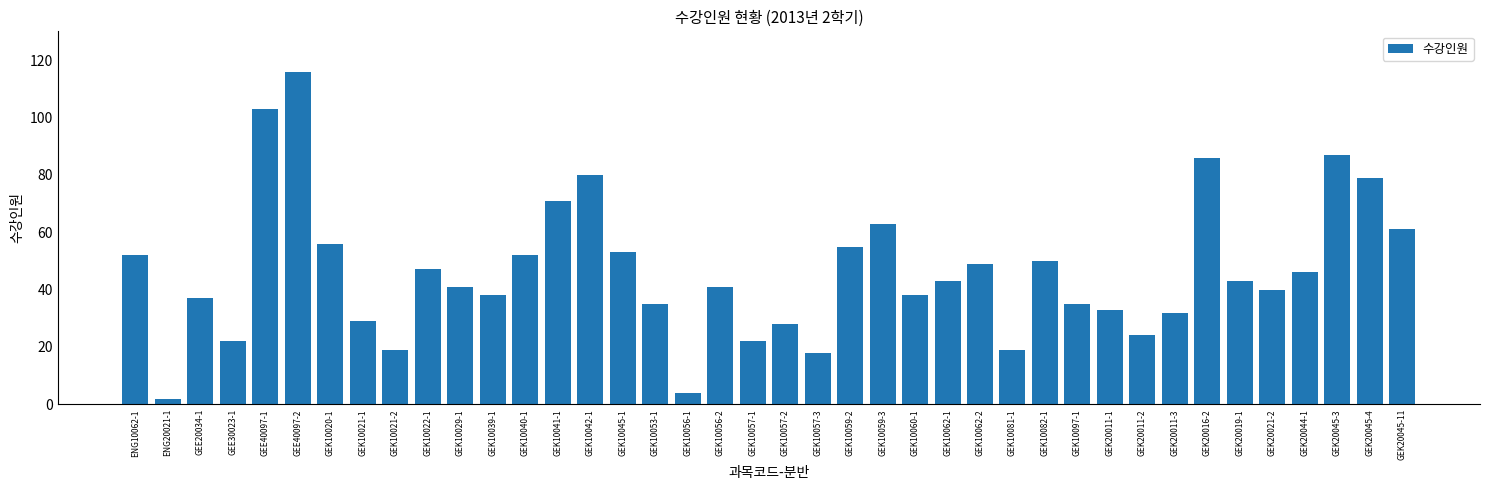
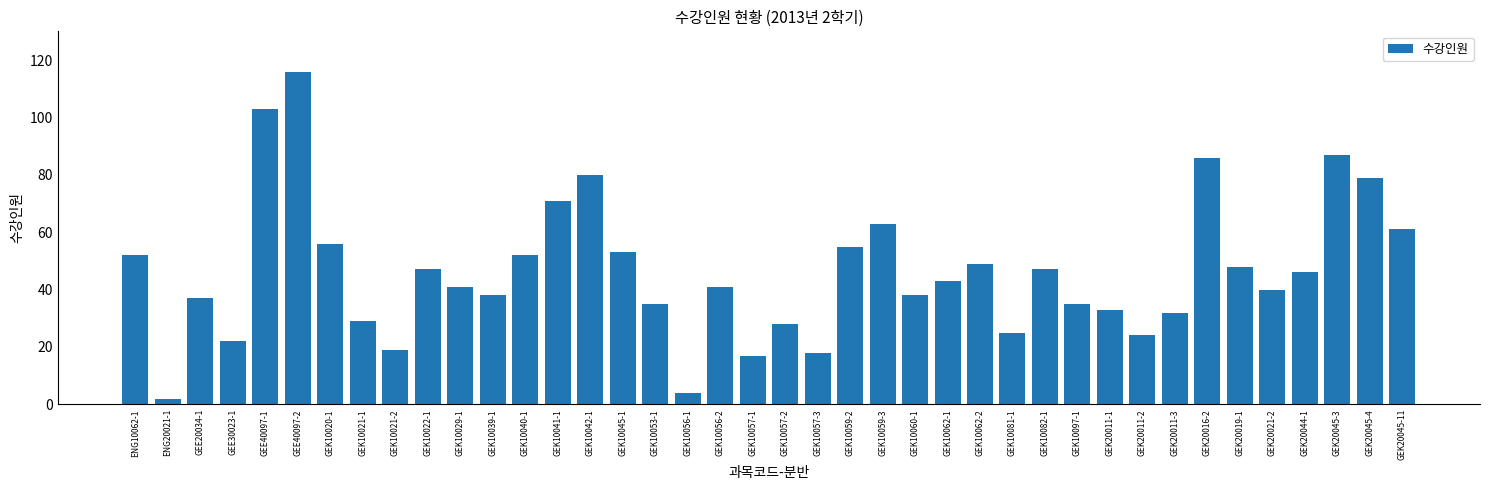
GEK10057-1: 22 -> 17
GEK10081-1: 19 -> 25
GEK10082-1: 50 -> 47
GEK20019-1: 43 -> 48
